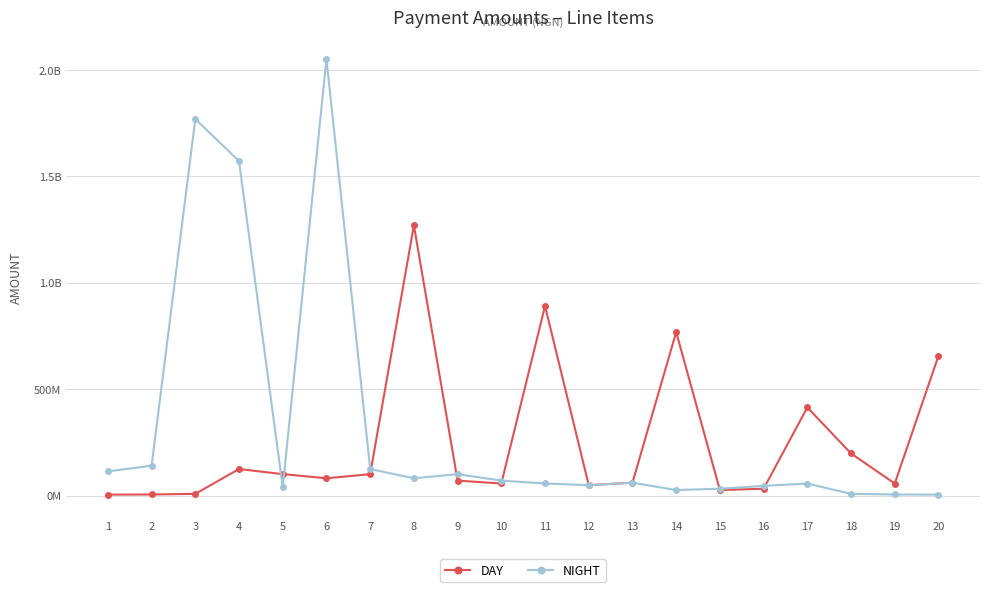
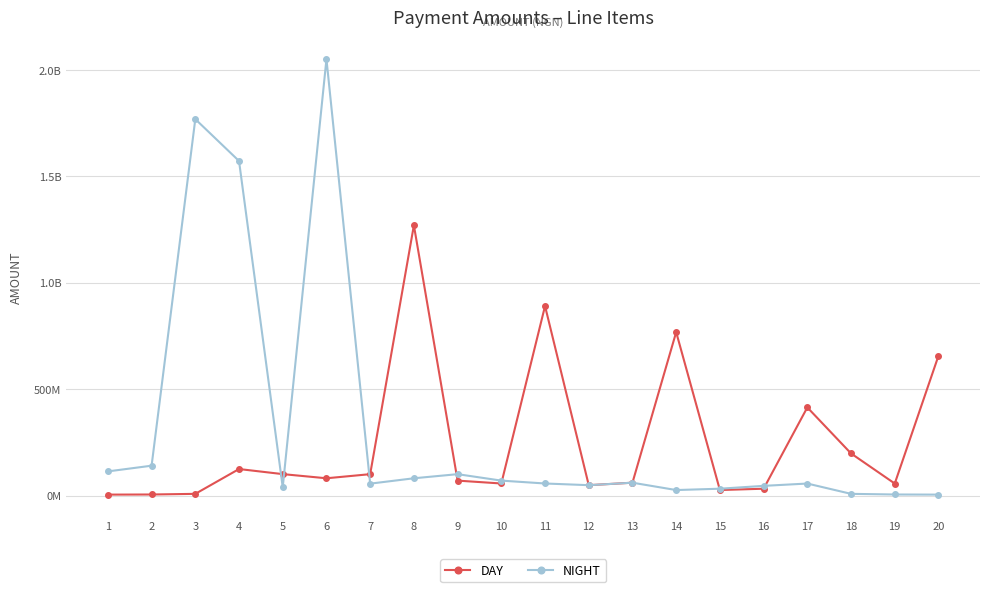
NIGHT, 7: 130000000 -> 60000000
